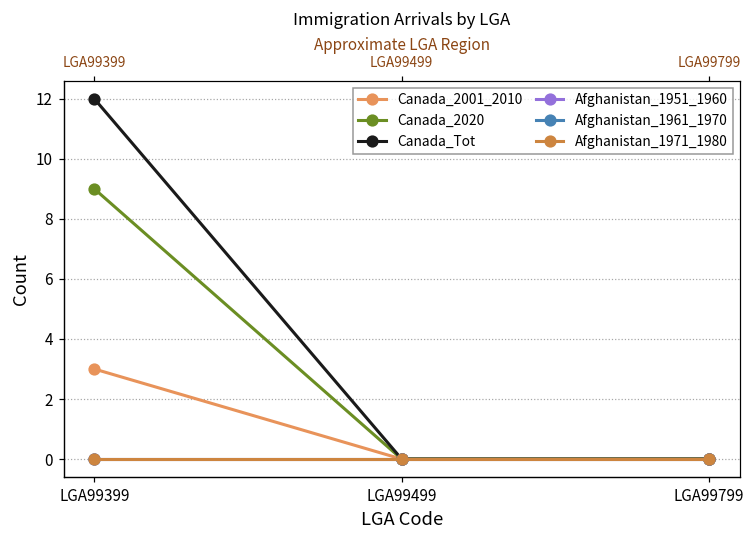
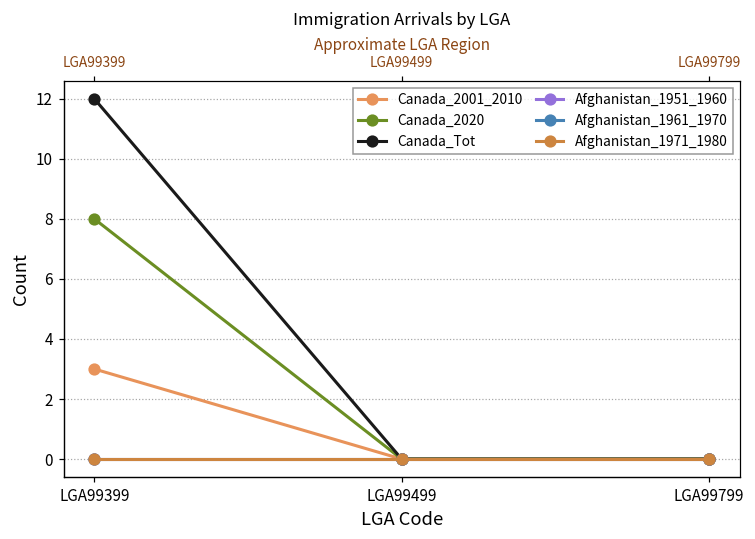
Canada_2020, LGA99399: 9 -> 8
